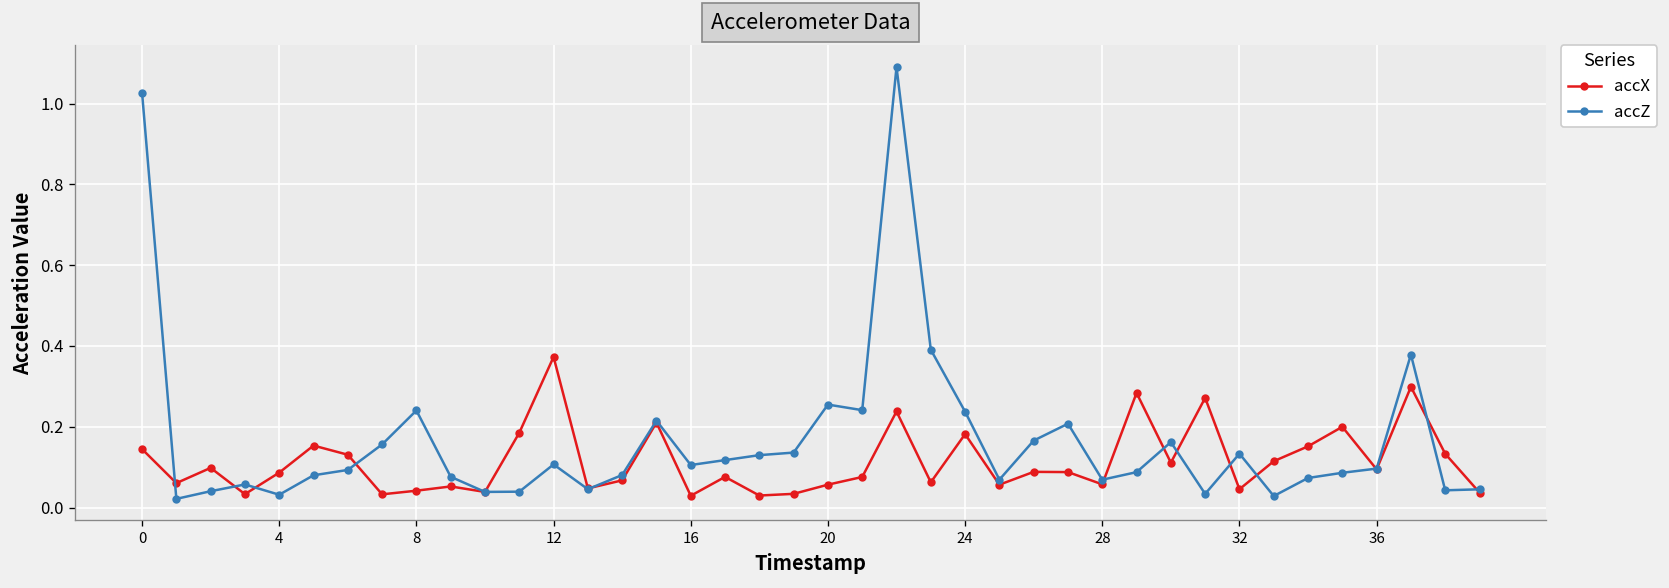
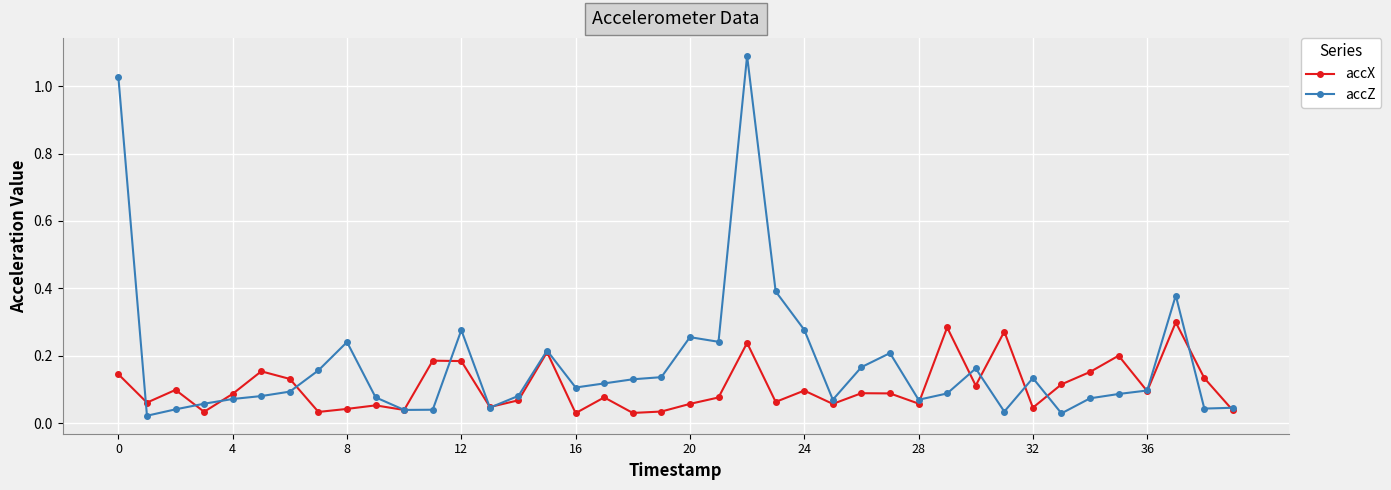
accZ, 4: 0.03 -> 0.07
accX, 12: 0.37 -> 0.18
accZ, 12: 0.11 -> 0.28
accX, 24: 0.18 -> 0.10
accZ, 24: 0.24 -> 0.28
